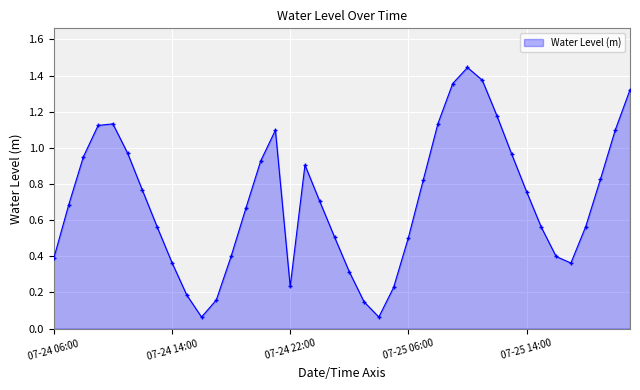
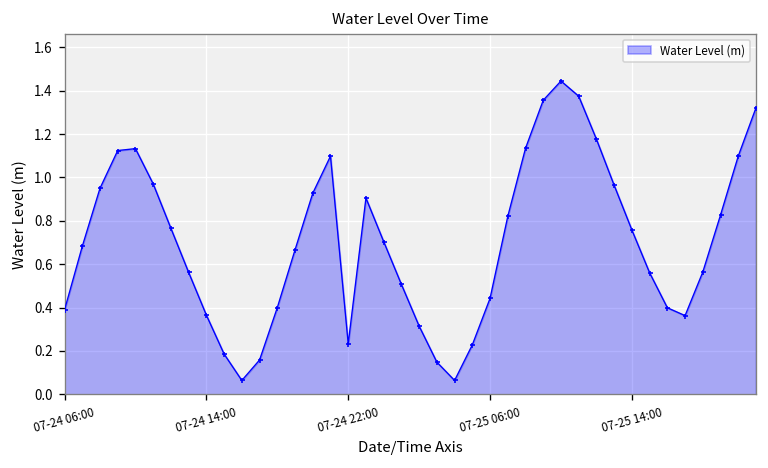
07-25 06:00: 0.50 -> 0.44
